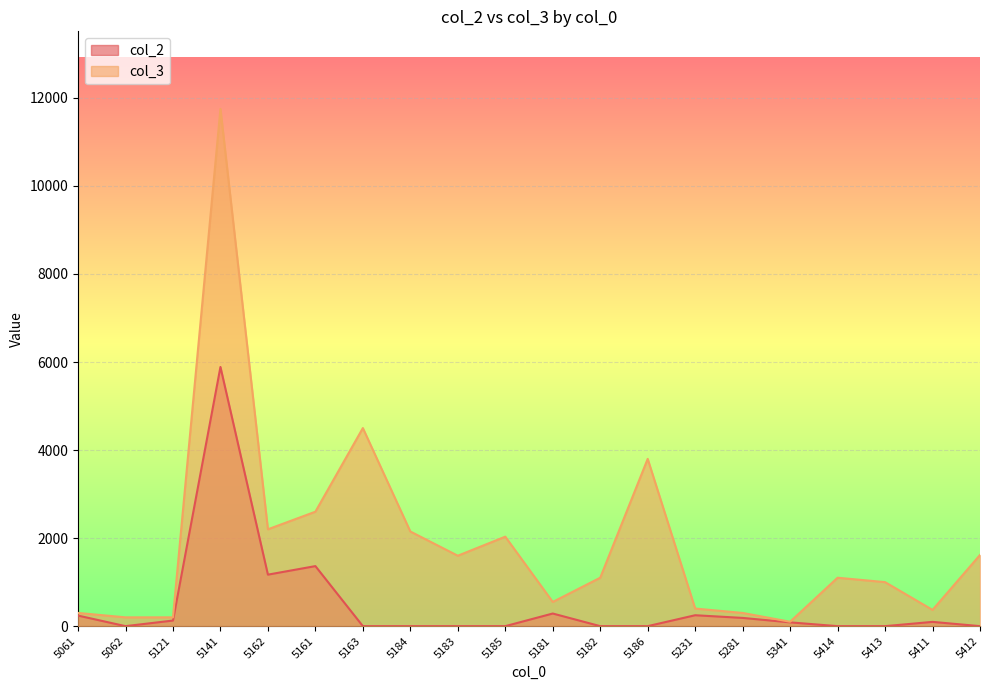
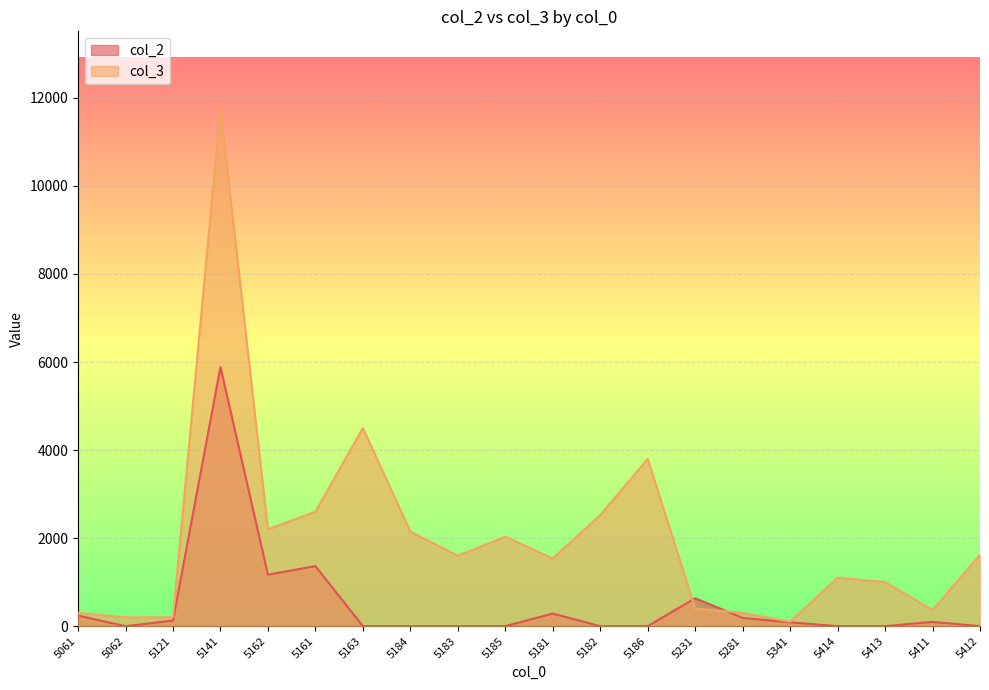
col_3, 5181: 600 -> 1500
col_3, 5182: 1100 -> 2500
col_2, 5231: 200 -> 600
